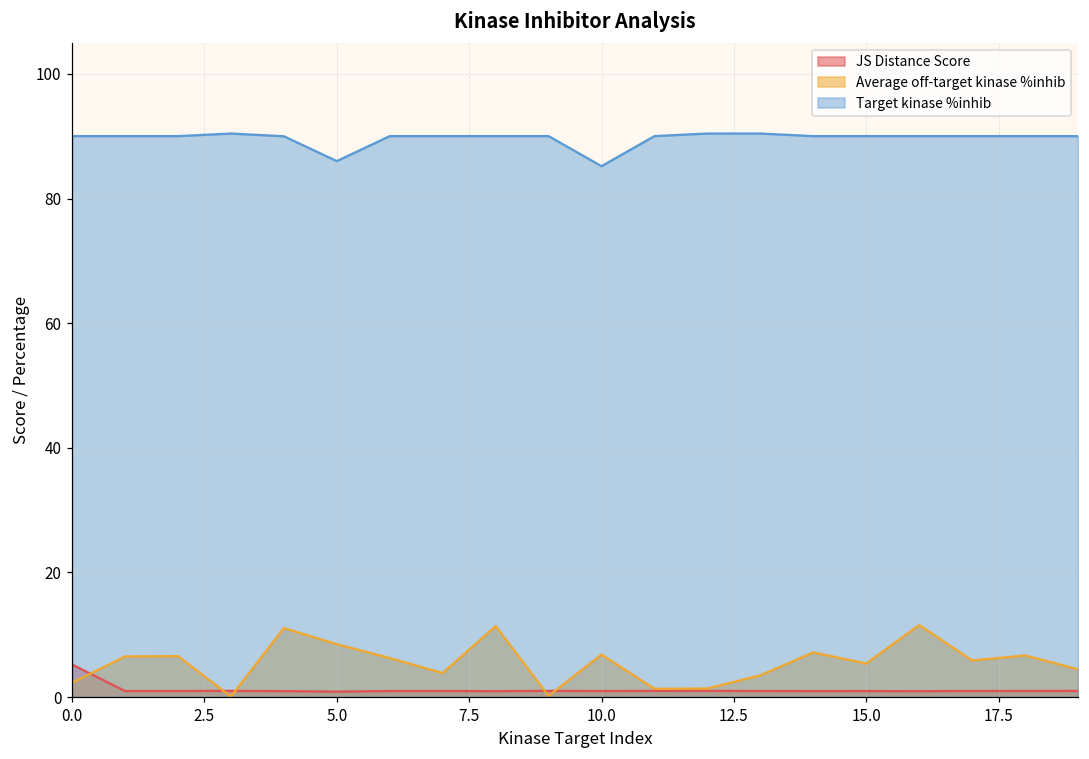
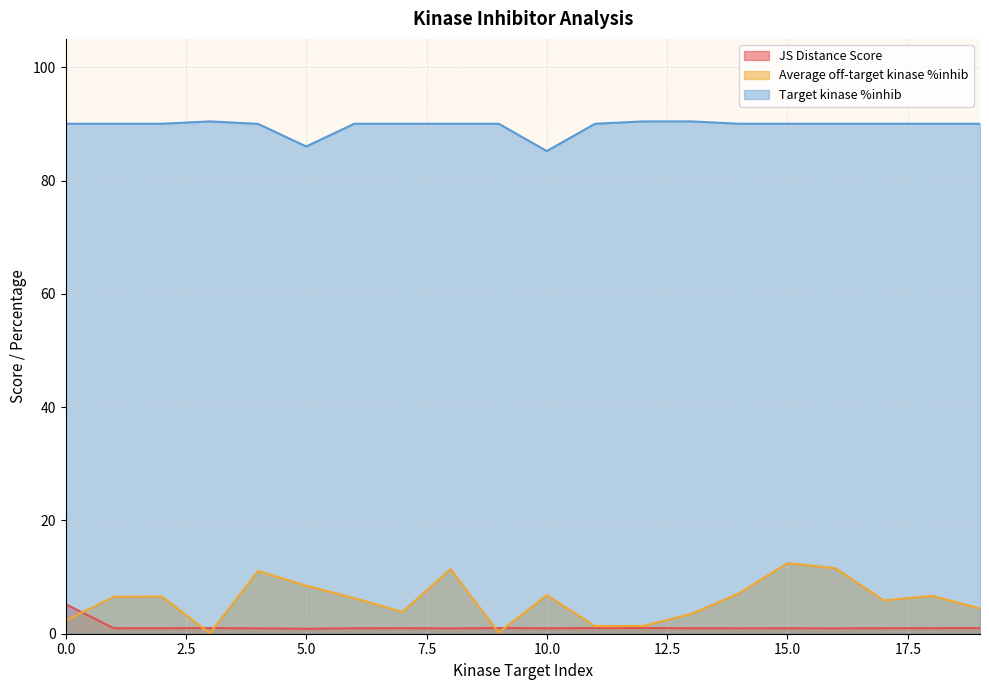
Average off-target kinase %inhib, 15.0: 5 -> 12
